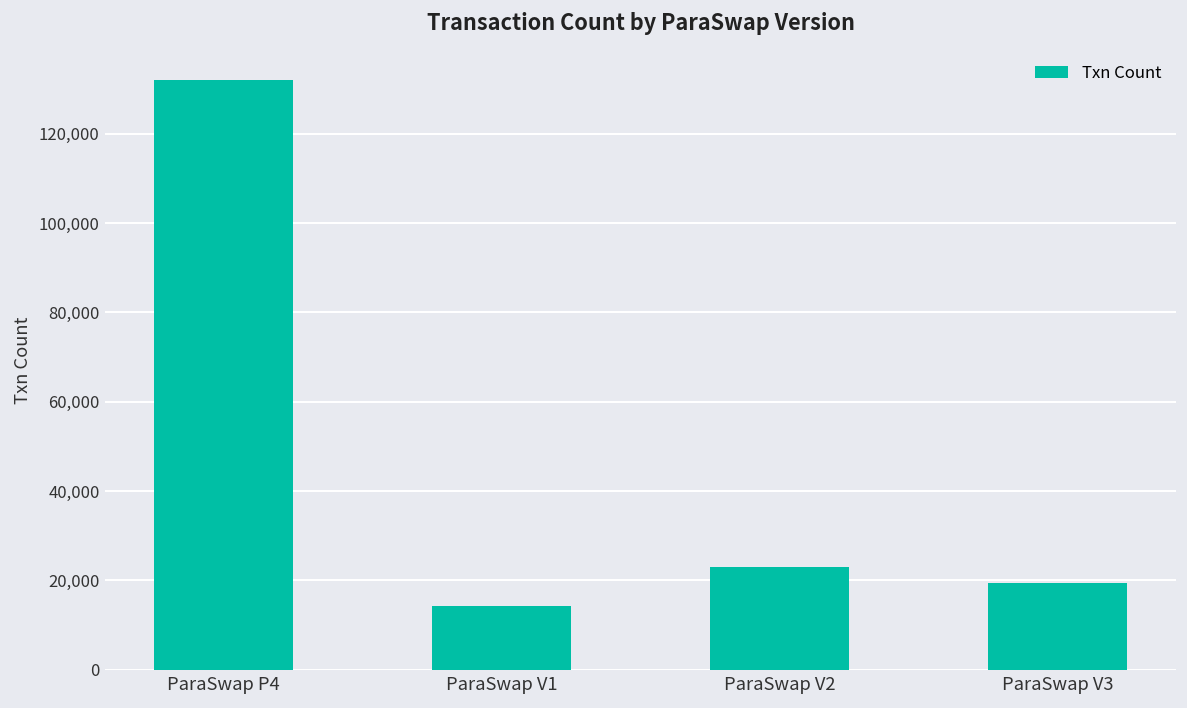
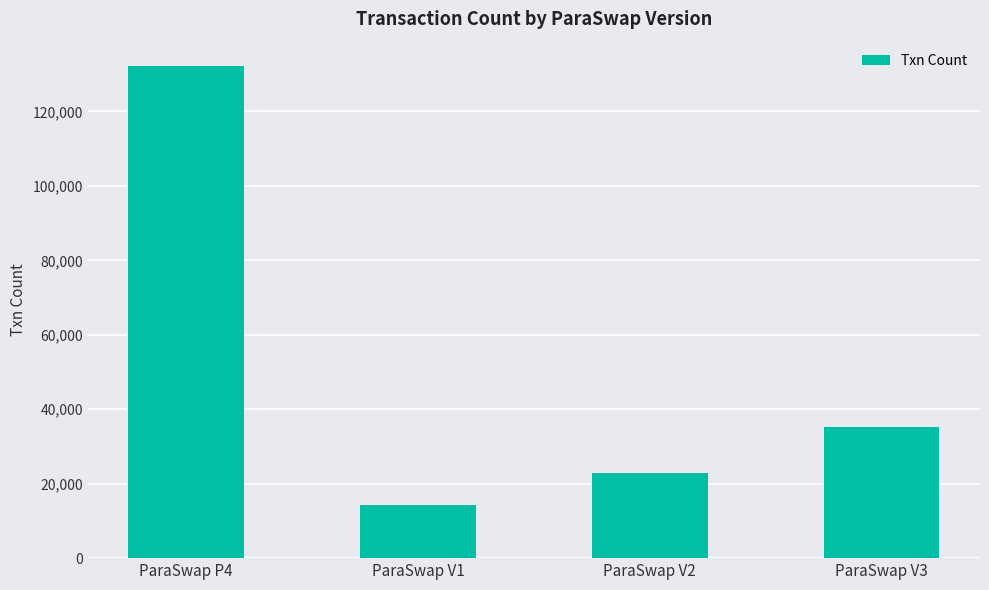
ParaSwap V3: 19,000 -> 35,000
